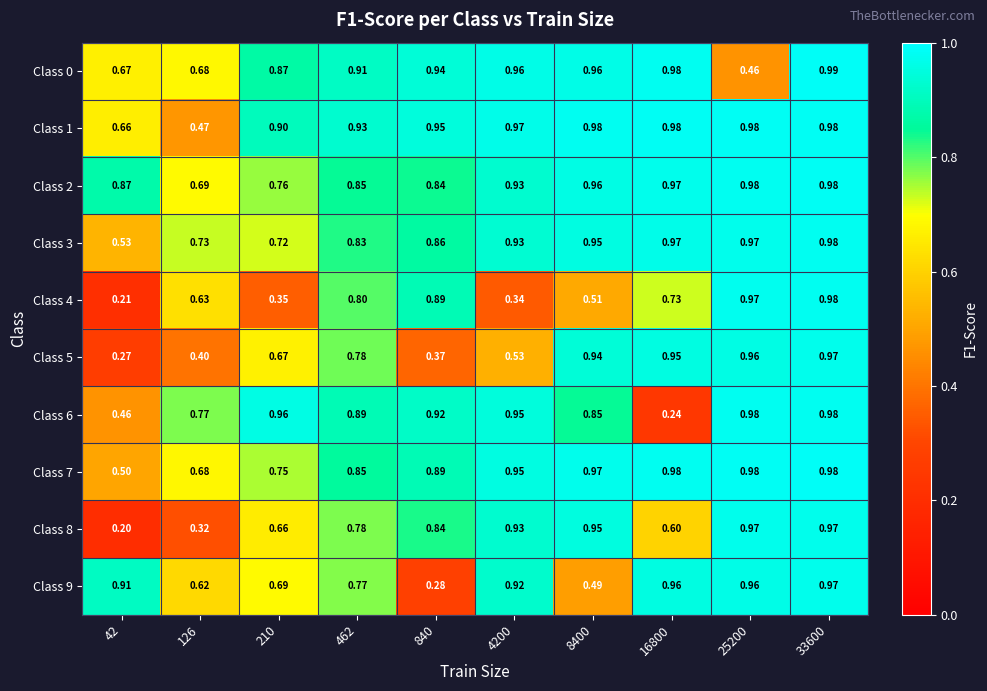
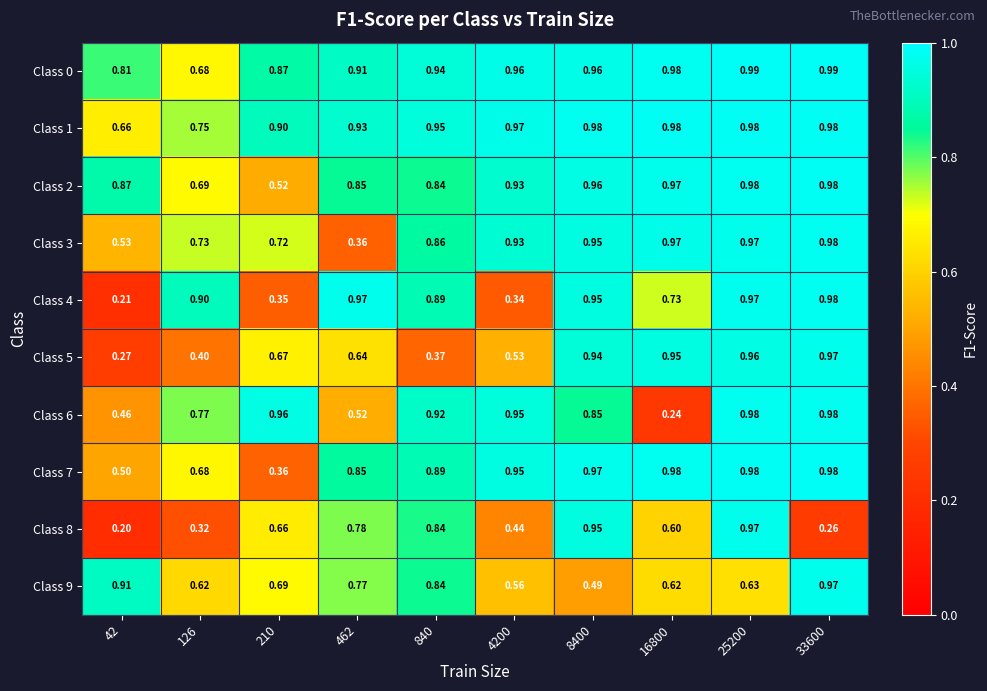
Class 0, 42: 0.67 -> 0.81
Class 0, 25200: 0.46 -> 0.99
Class 1, 126: 0.47 -> 0.75
Class 2, 210: 0.76 -> 0.52
Class 3, 462: 0.83 -> 0.36
Class 4, 126: 0.63 -> 0.90
Class 4, 462: 0.80 -> 0.97
Class 4, 8400: 0.51 -> 0.95
Class 5, 462: 0.78 -> 0.64
Class 6, 462: 0.89 -> 0.52
Class 7, 210: 0.75 -> 0.36
Class 8, 4200: 0.93 -> 0.44
Class 8, 33600: 0.97 -> 0.26
Class 9, 840: 0.28 -> 0.84
Class 9, 4200: 0.92 -> 0.56
Class 9, 16800: 0.96 -> 0.62
Class 9, 25200: 0.96 -> 0.63
